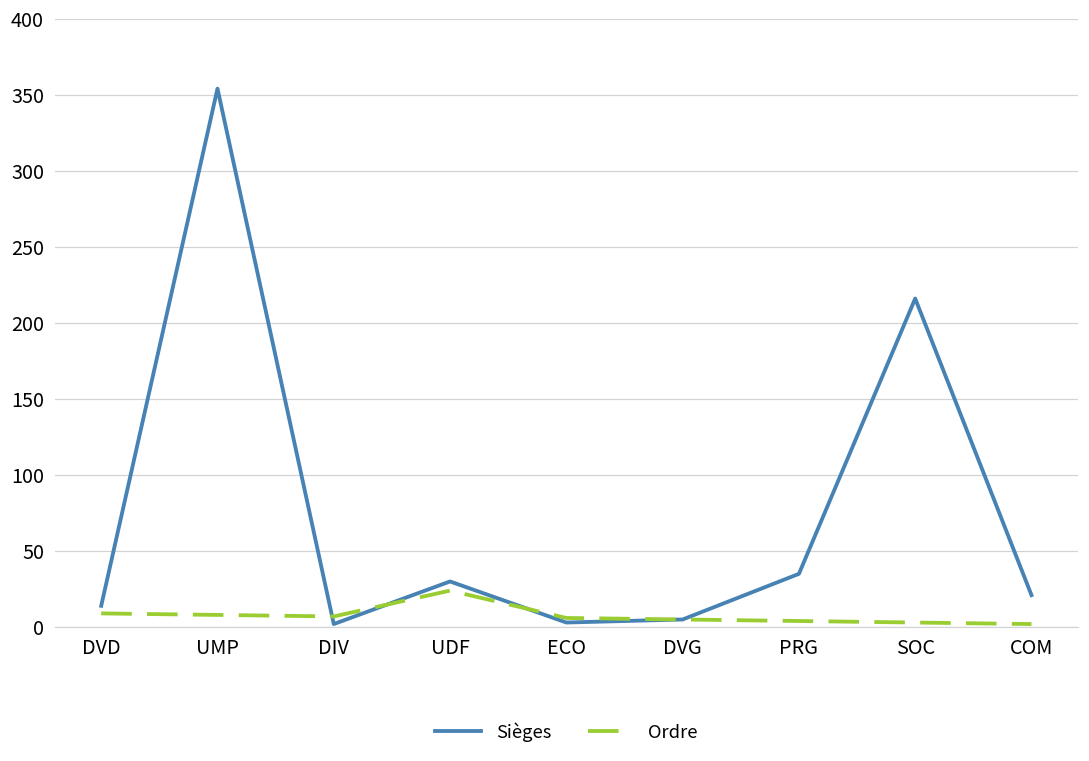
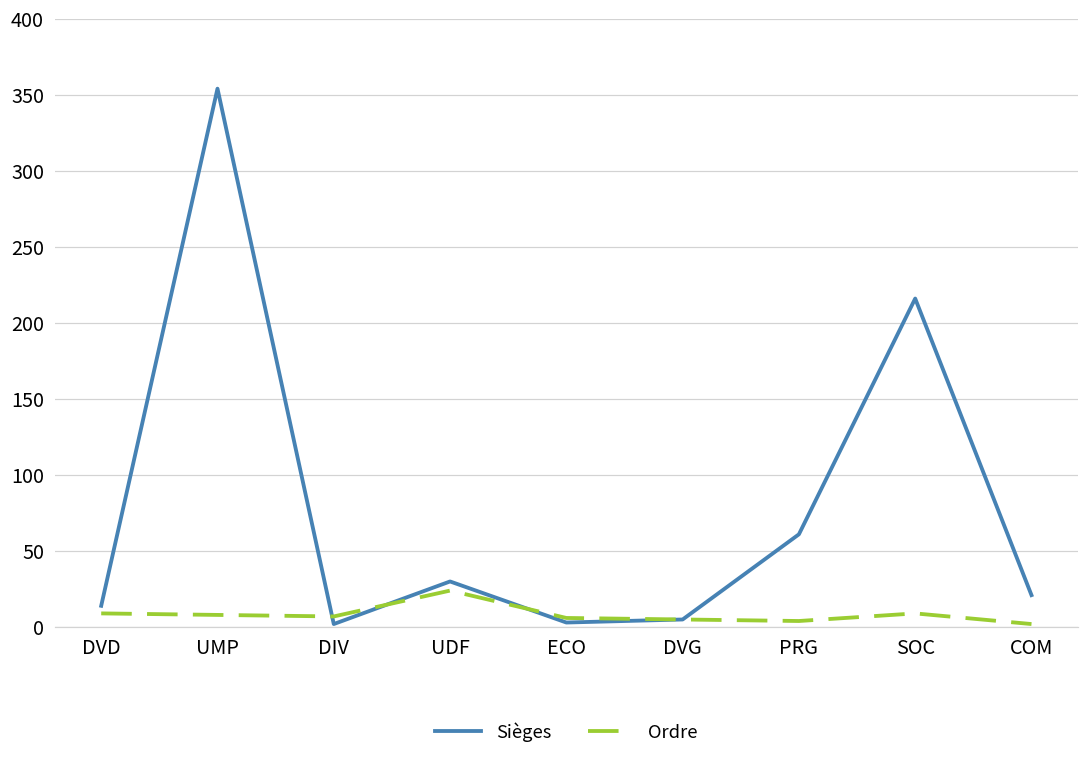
Sièges, PRG: 35 -> 61
Ordre, SOC: 3 -> 9
